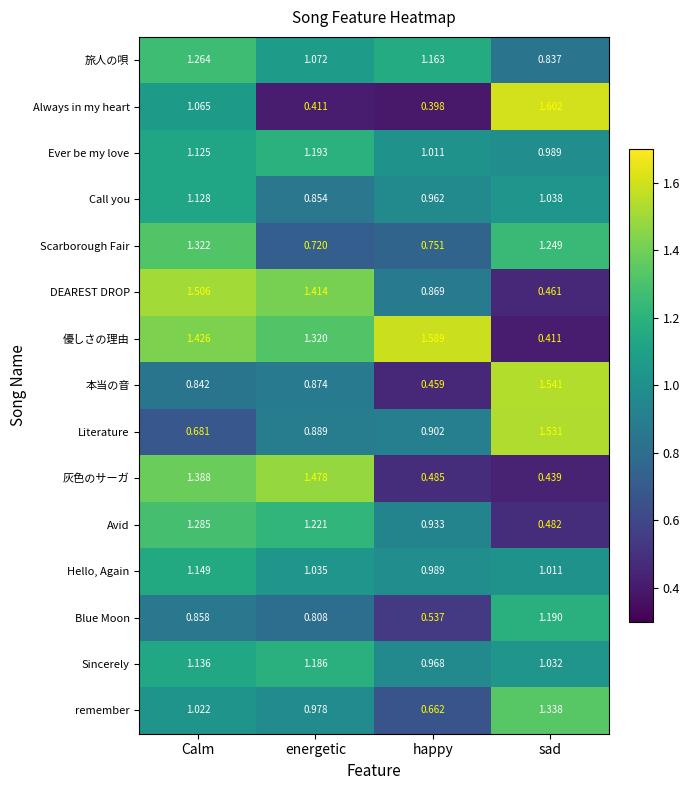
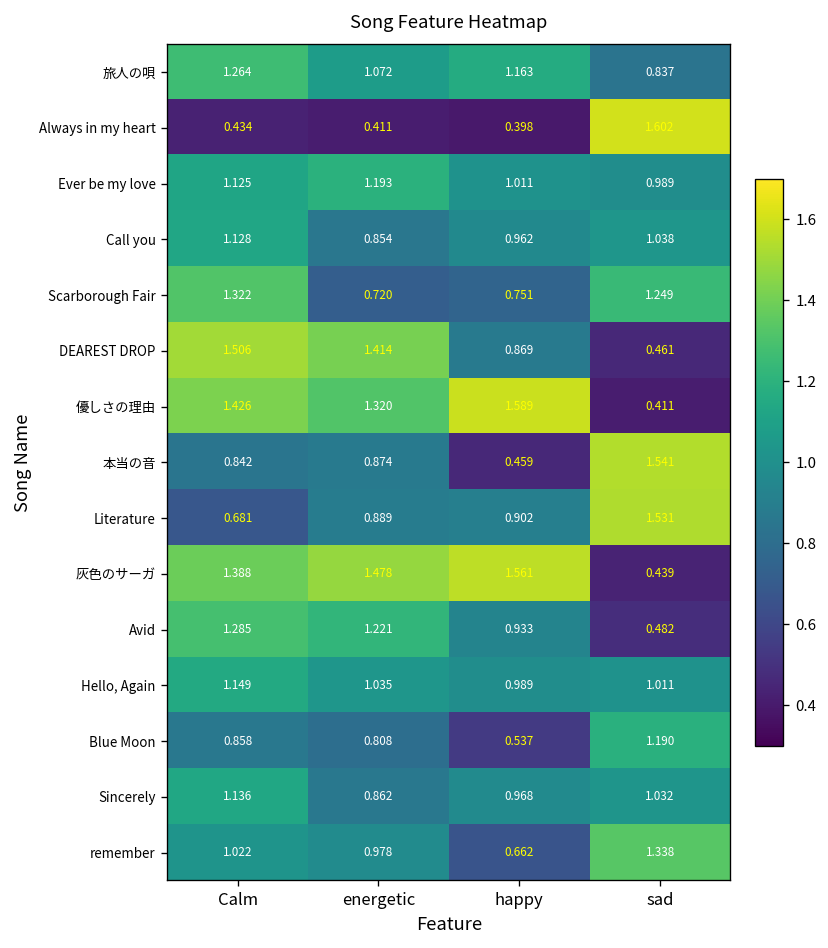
Always in my heart, Calm: 1.065 -> 0.434
灰色のサーガ, happy: 0.485 -> 1.561
Sincerely, energetic: 1.186 -> 0.862
